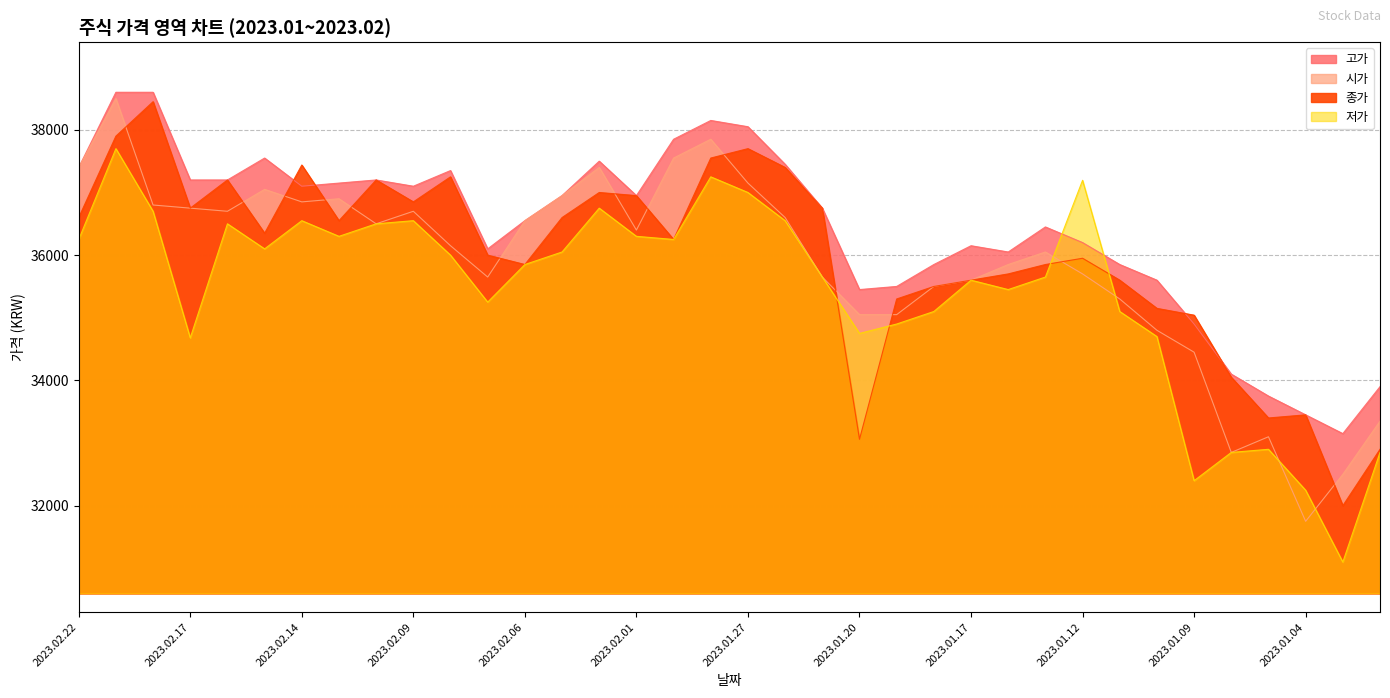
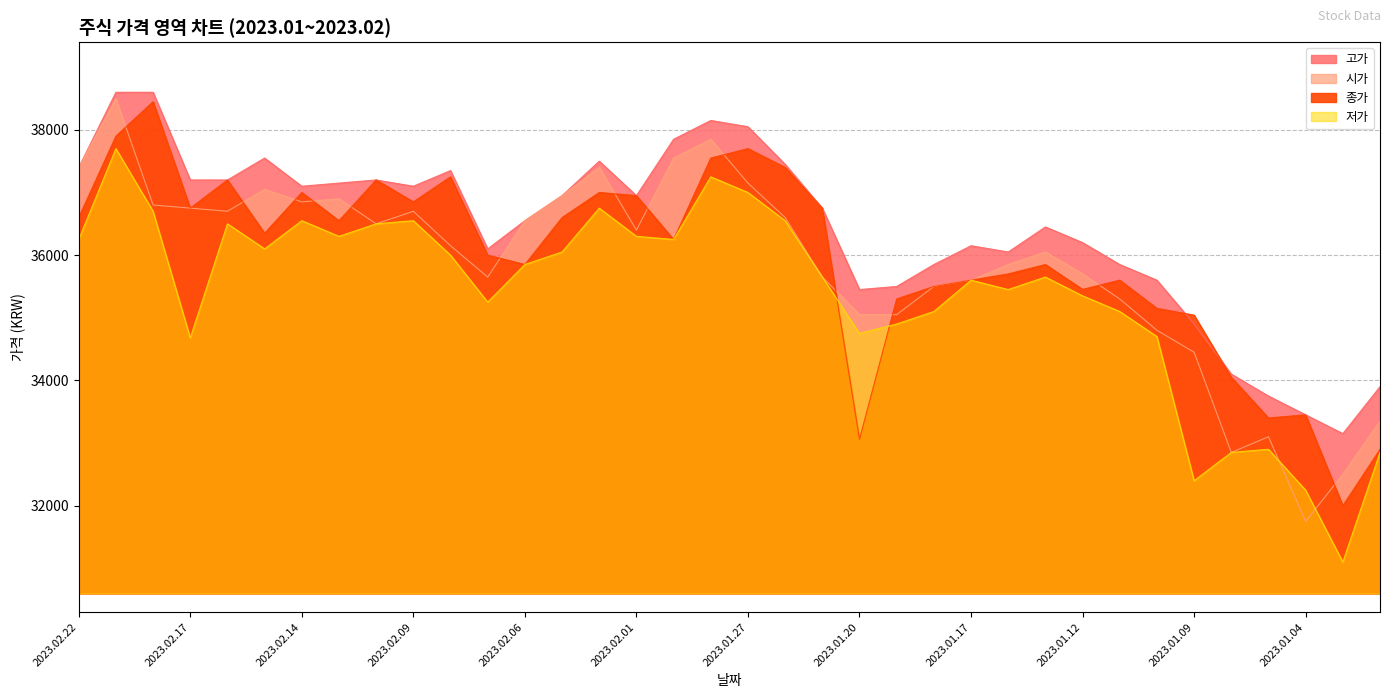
종가, 2023.02.14: 37400 -> 37000
종가, 2023.01.12: 36000 -> 35500
저가, 2023.01.12: 37200 -> 35400
